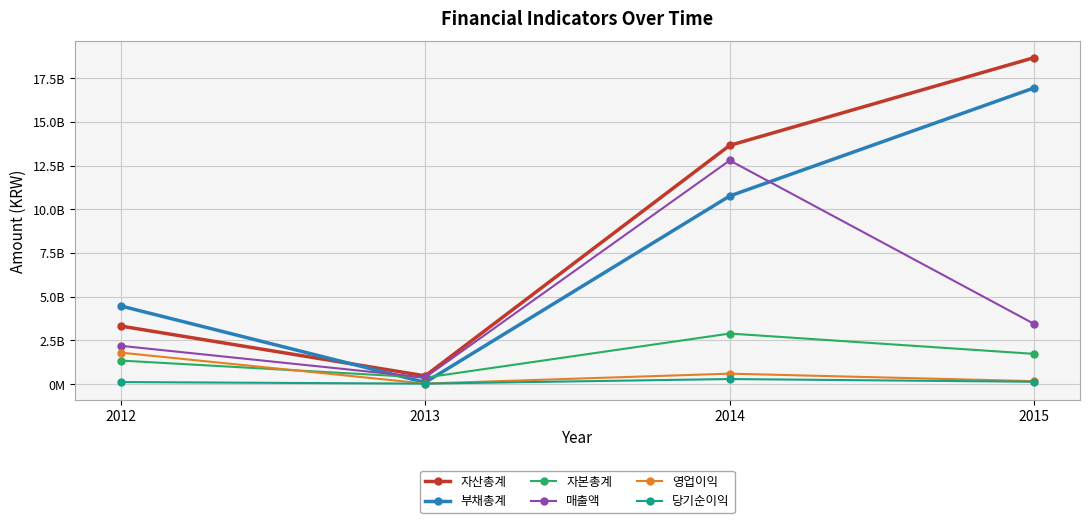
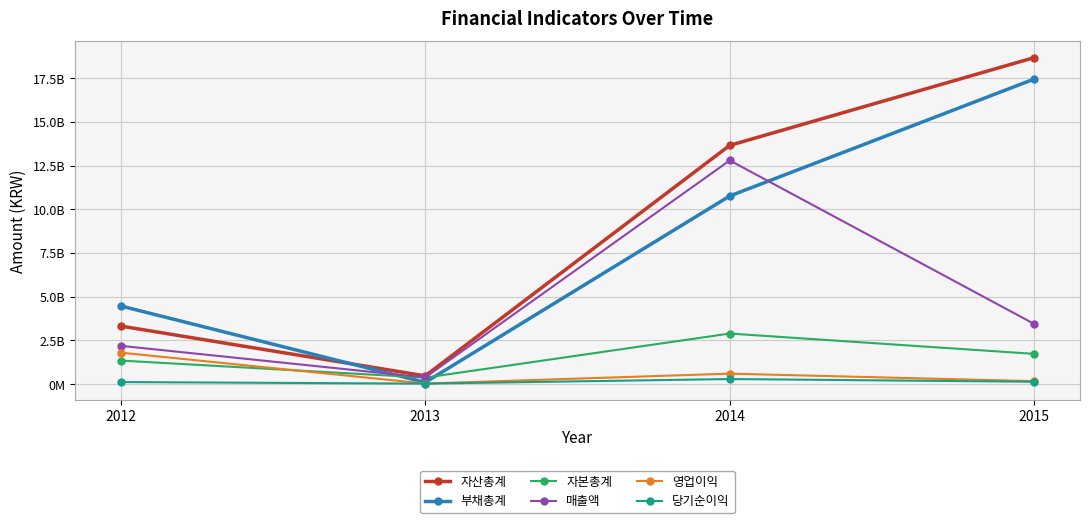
부채총계, 2015: 17000000000 -> 17500000000
